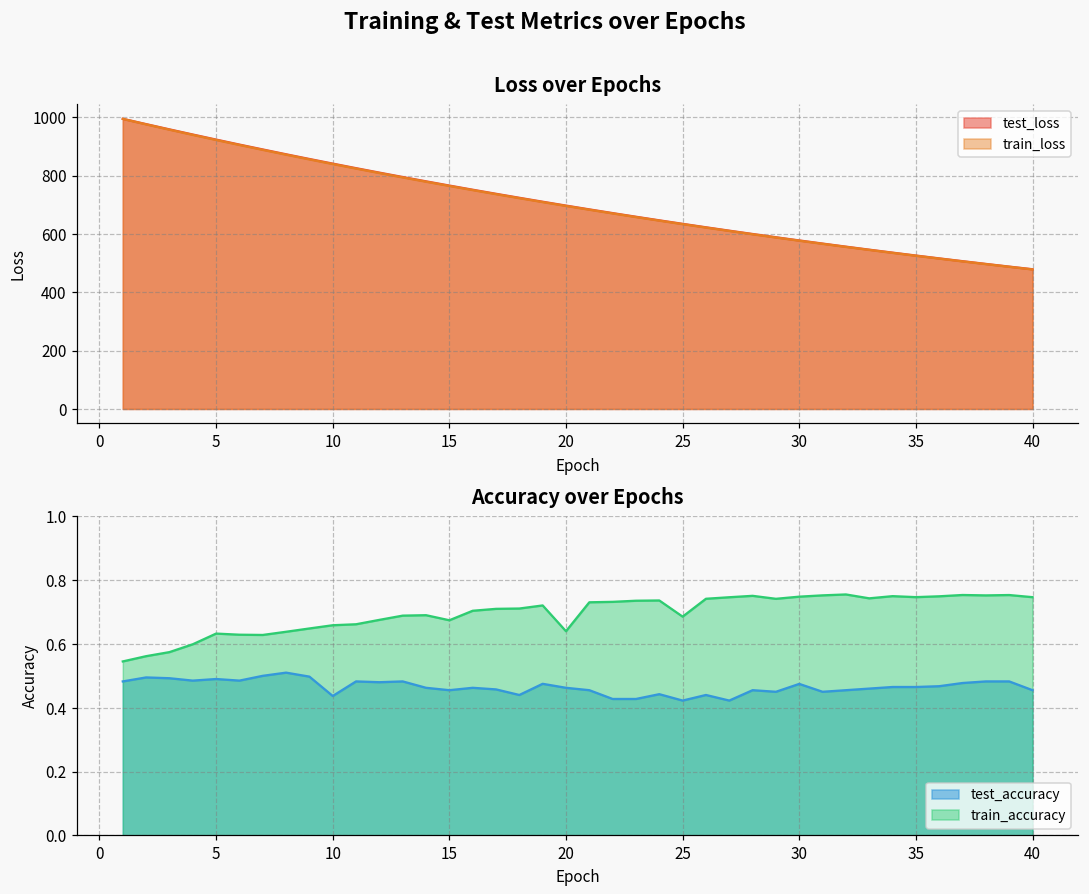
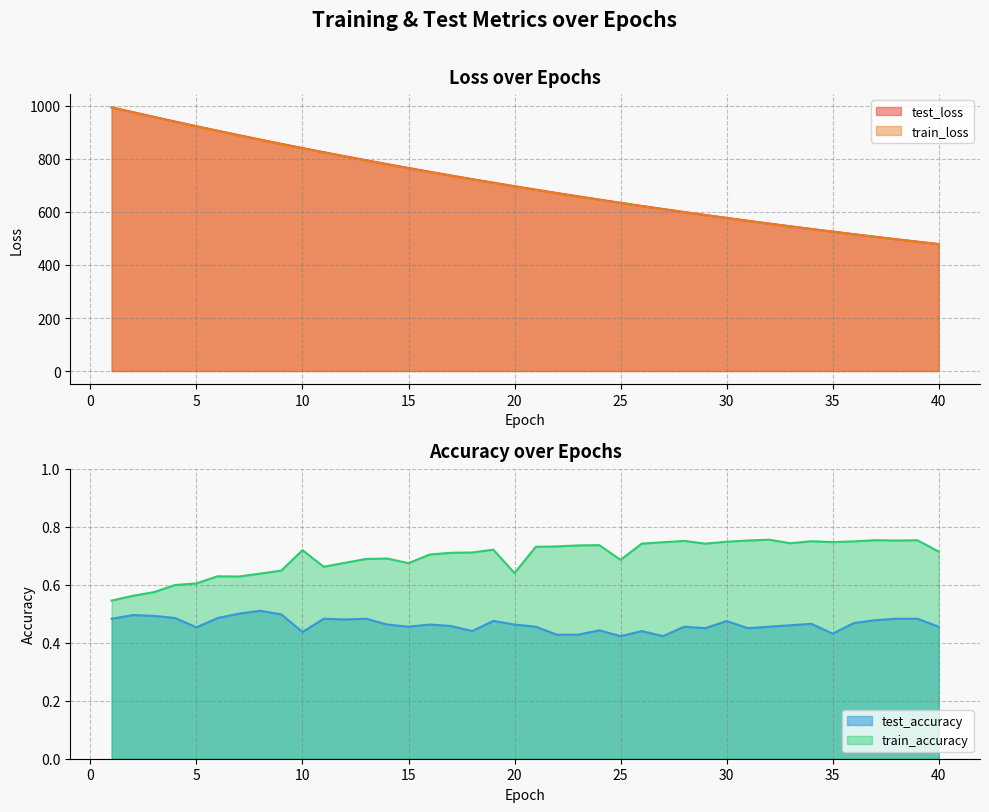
Accuracy over Epochs, test_accuracy, 5: 0.49 -> 0.45
Accuracy over Epochs, train_accuracy, 5: 0.63 -> 0.60
Accuracy over Epochs, train_accuracy, 10: 0.66 -> 0.72
Accuracy over Epochs, test_accuracy, 35: 0.47 -> 0.43
Accuracy over Epochs, train_accuracy, 40: 0.75 -> 0.71
